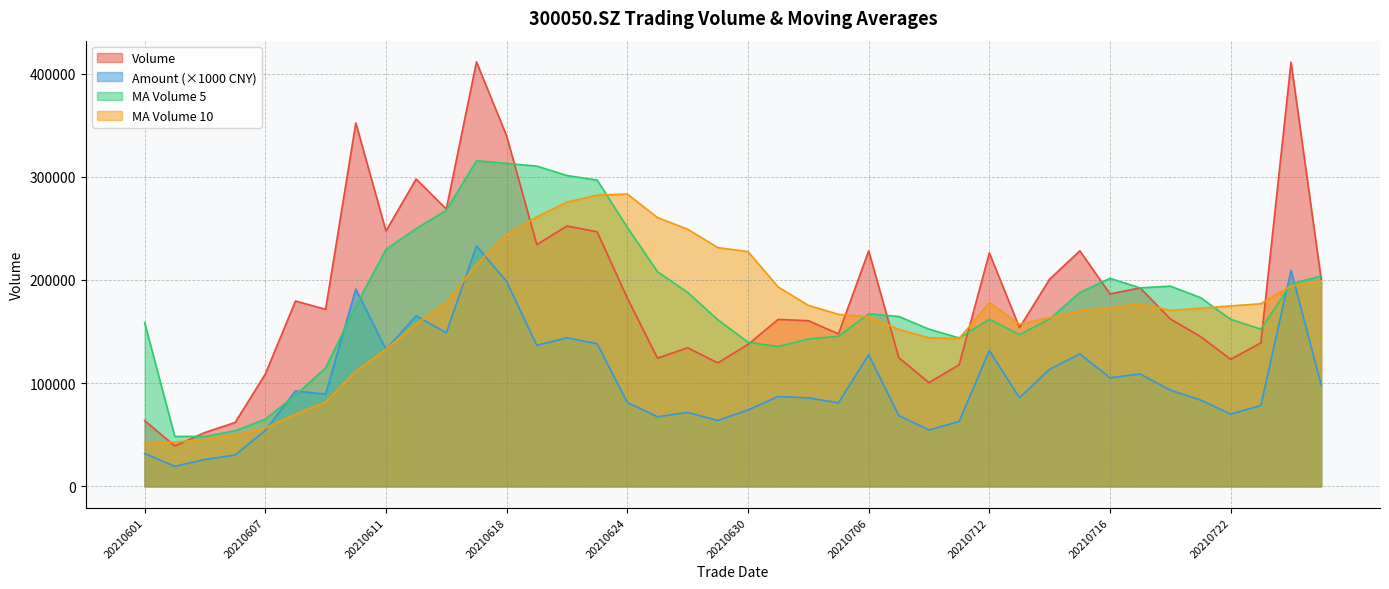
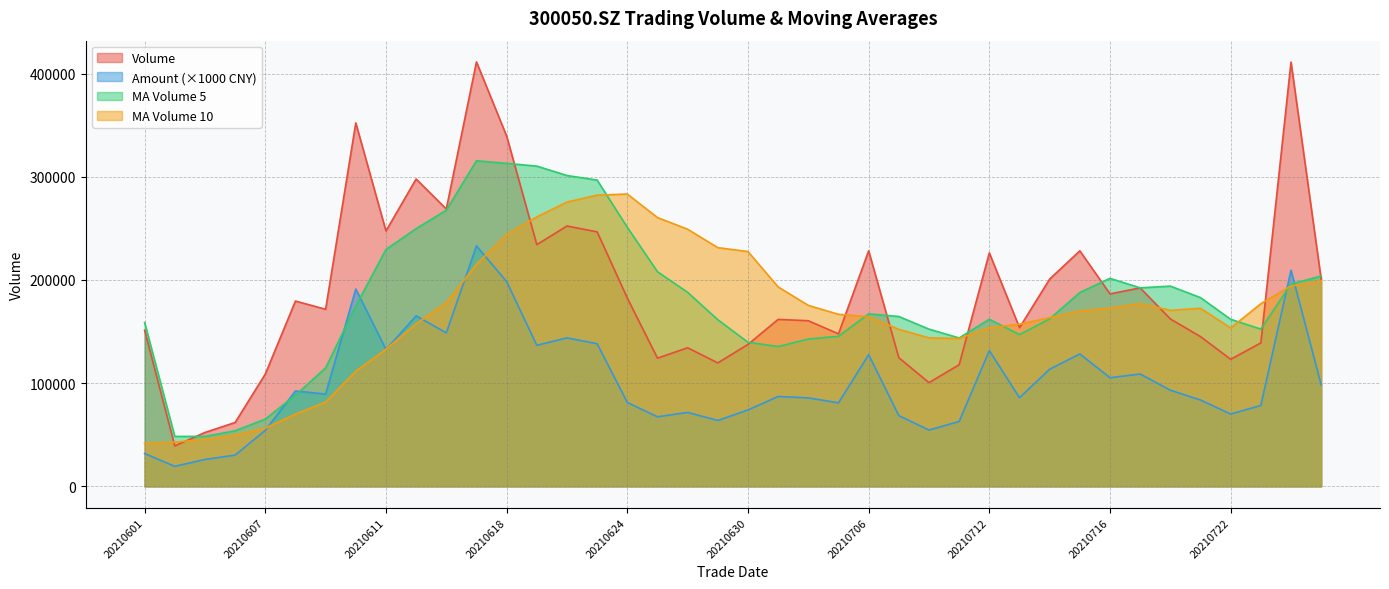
Volume, 20210601: 64000 -> 151000
MA Volume 10, 20210712: 178000 -> 154000
MA Volume 10, 20210722: 175000 -> 153000
